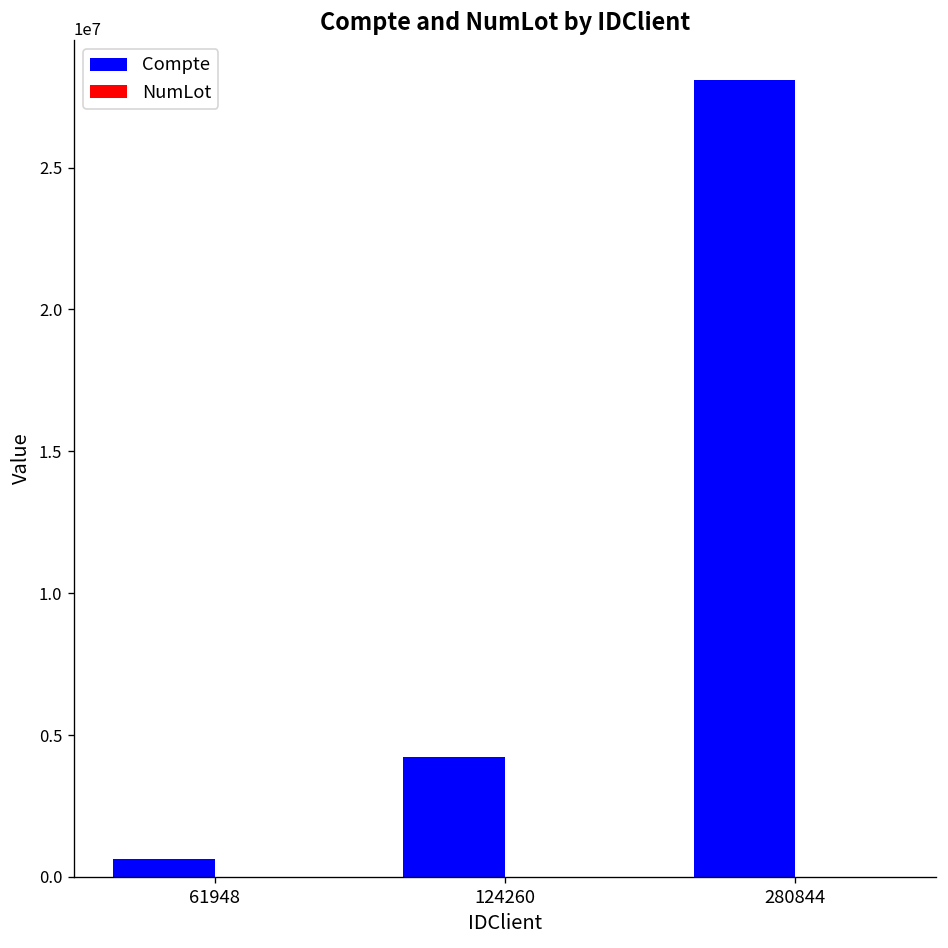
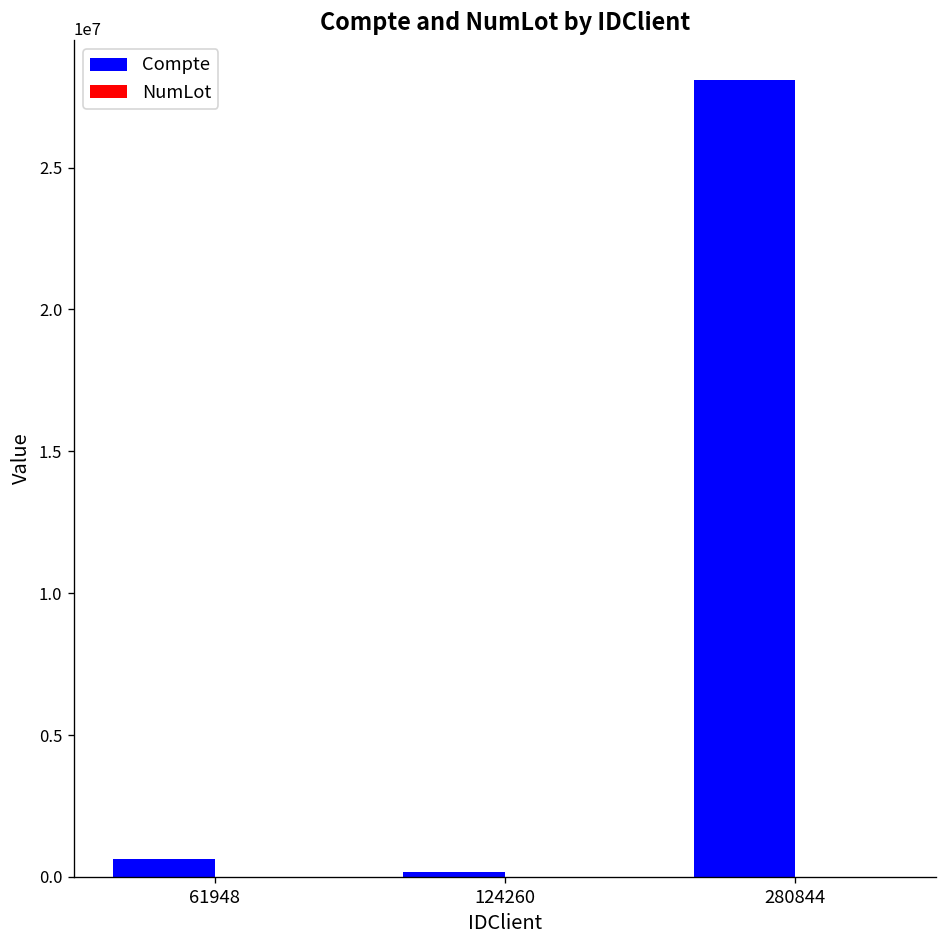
Compte, 124260: 4200000 -> 200000
